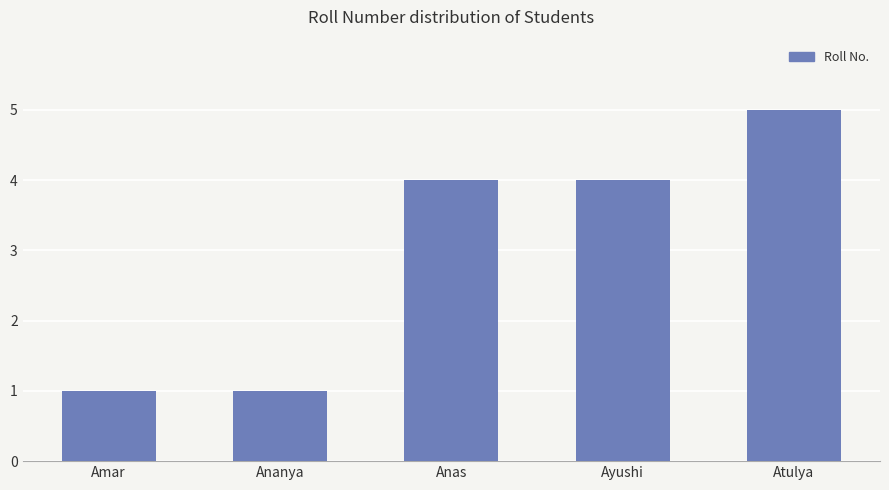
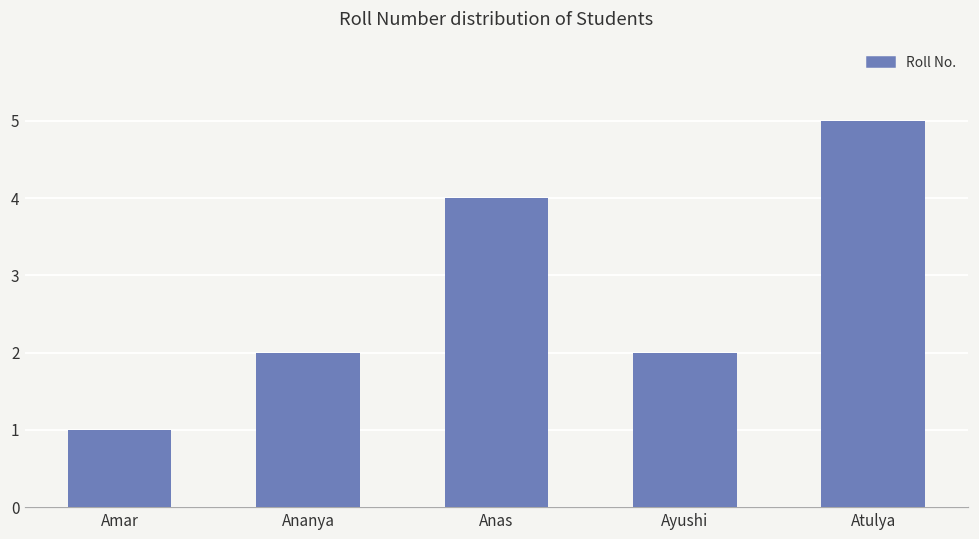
Ananya: 1 -> 2
Ayushi: 4 -> 2
